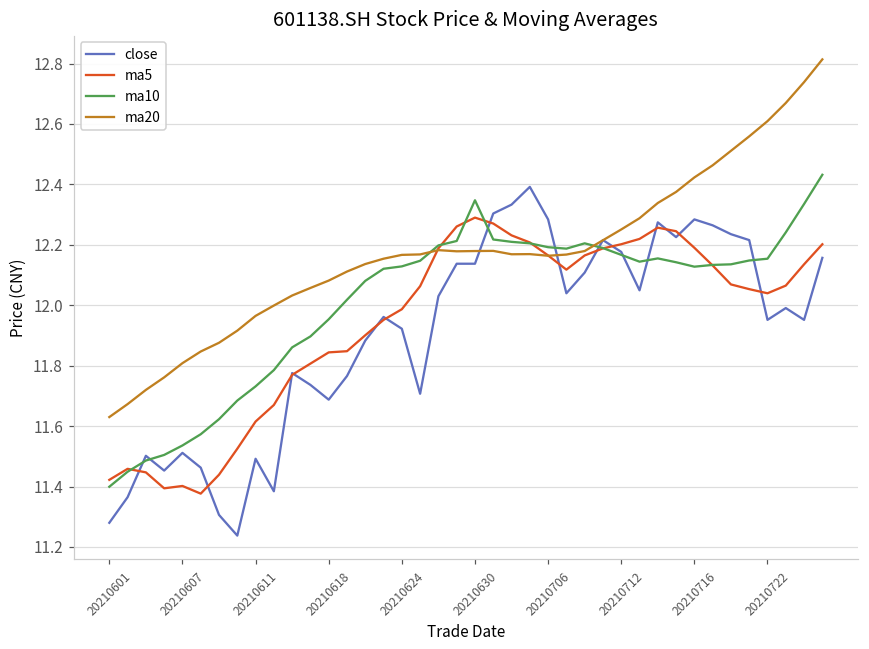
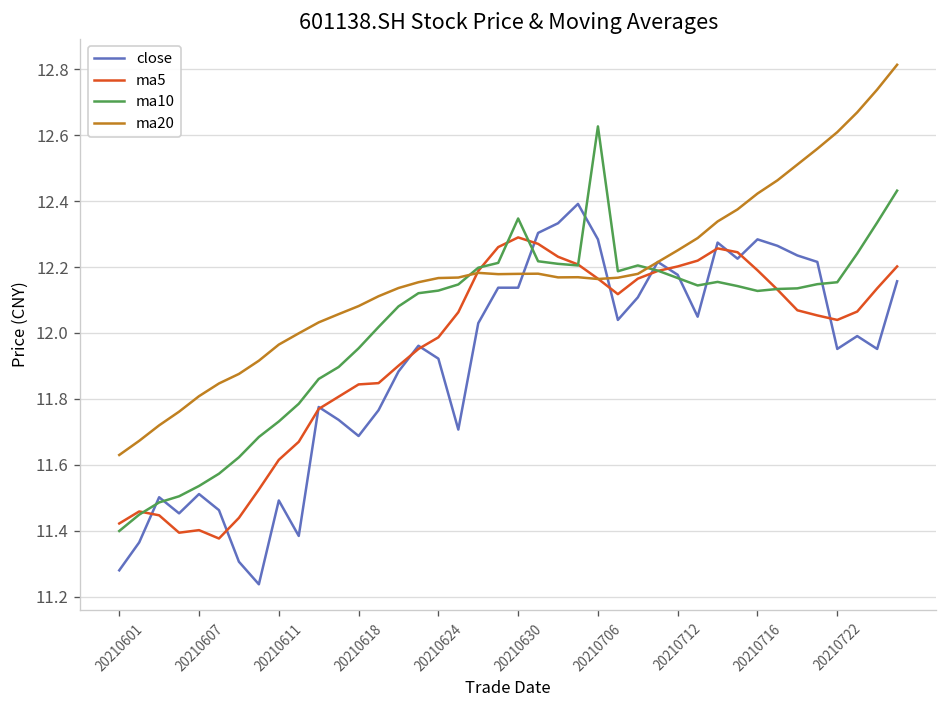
ma10, 20210706: 12.19 -> 12.63
